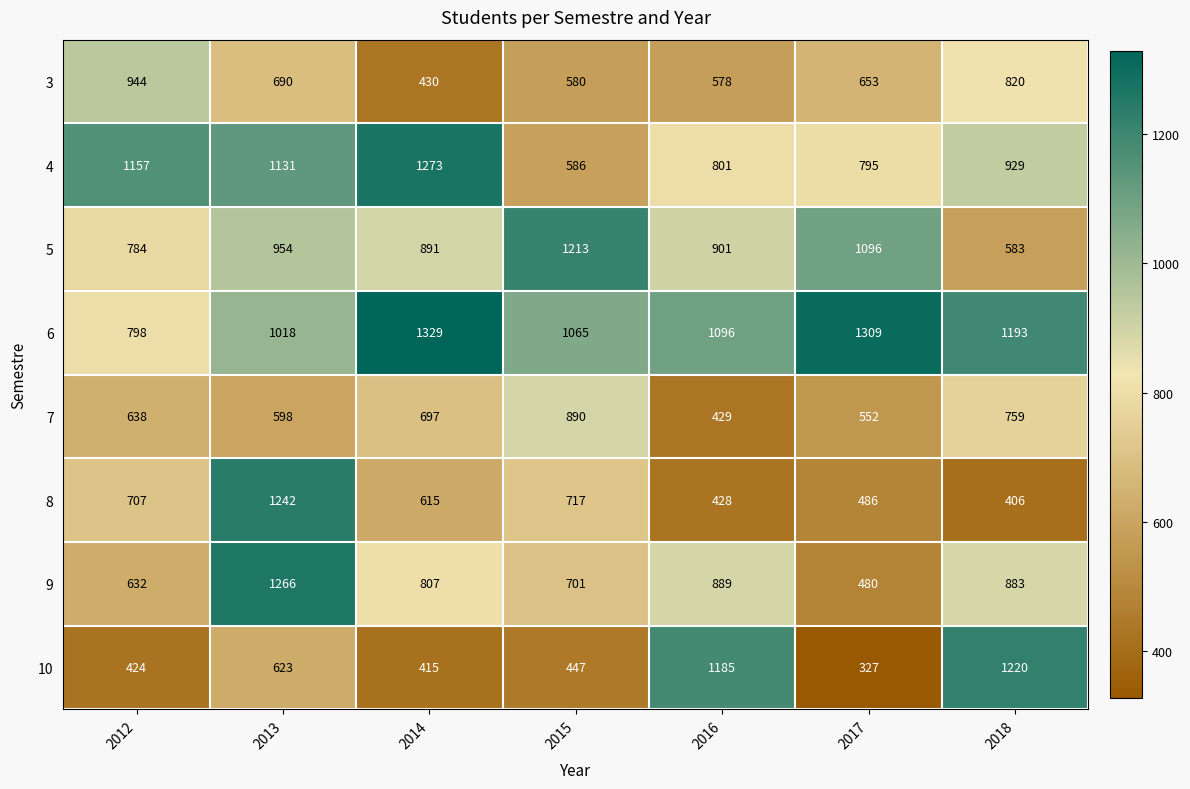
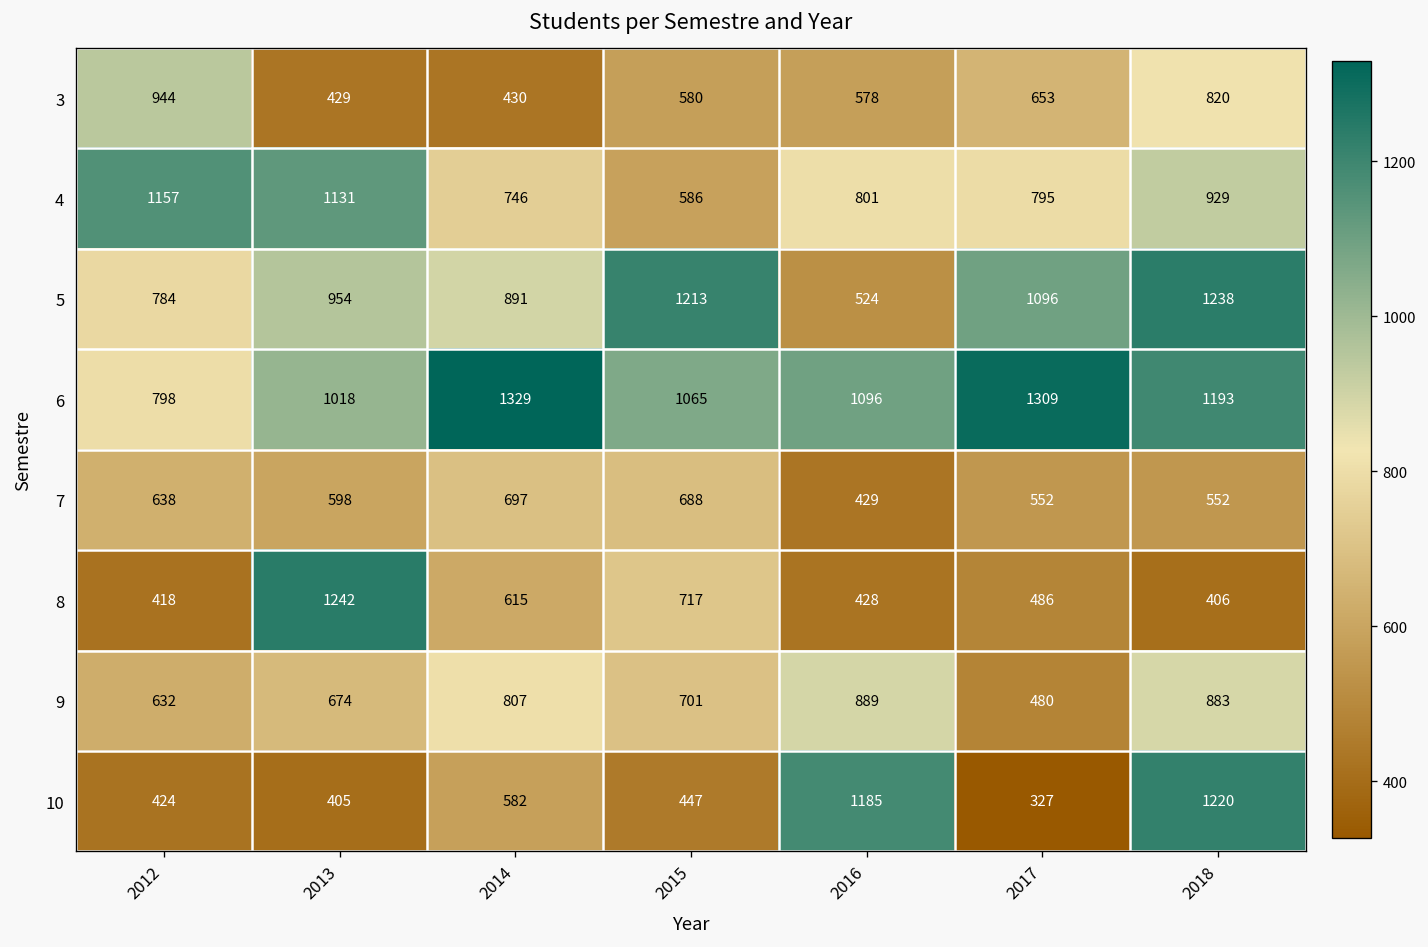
3, 2013: 690 -> 429
4, 2014: 1273 -> 746
5, 2016: 901 -> 524
5, 2018: 583 -> 1238
7, 2015: 890 -> 688
7, 2018: 759 -> 552
8, 2012: 707 -> 418
9, 2013: 1266 -> 674
10, 2013: 623 -> 405
10, 2014: 415 -> 582
